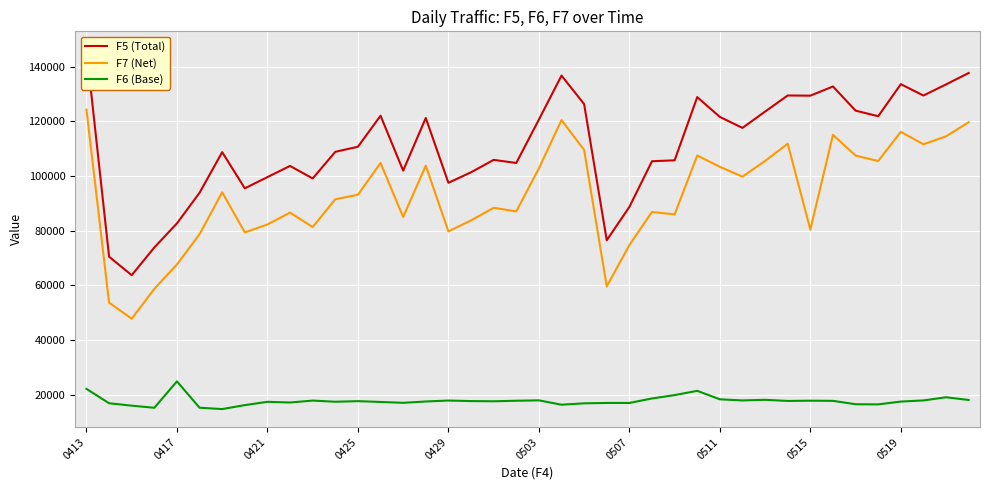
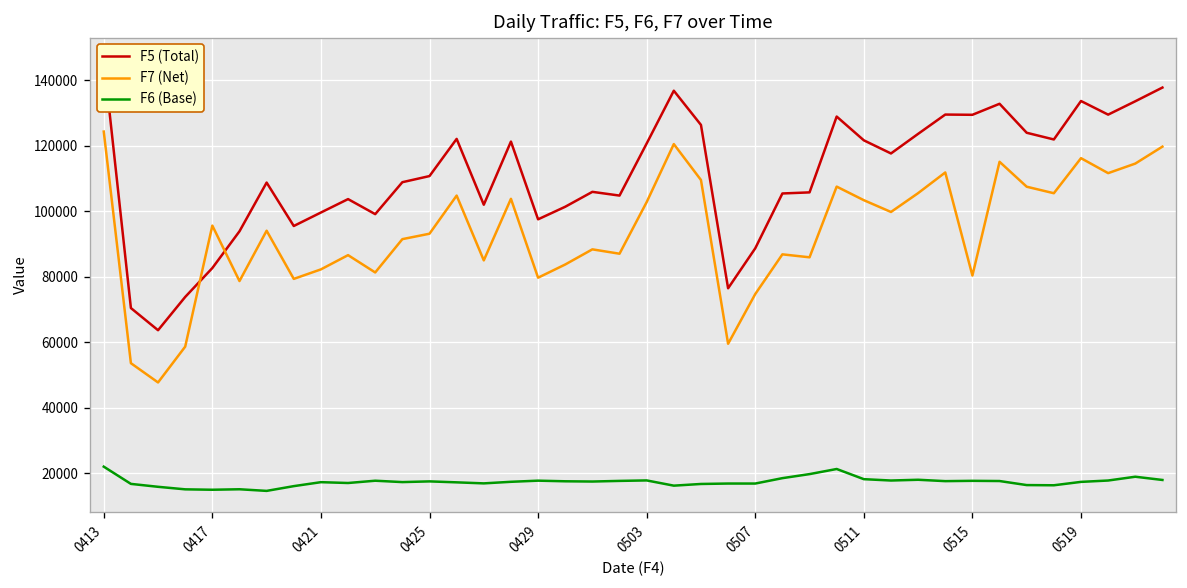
F7 (Net), 0417: 68000 -> 96000
F6 (Base), 0417: 25000 -> 15000
